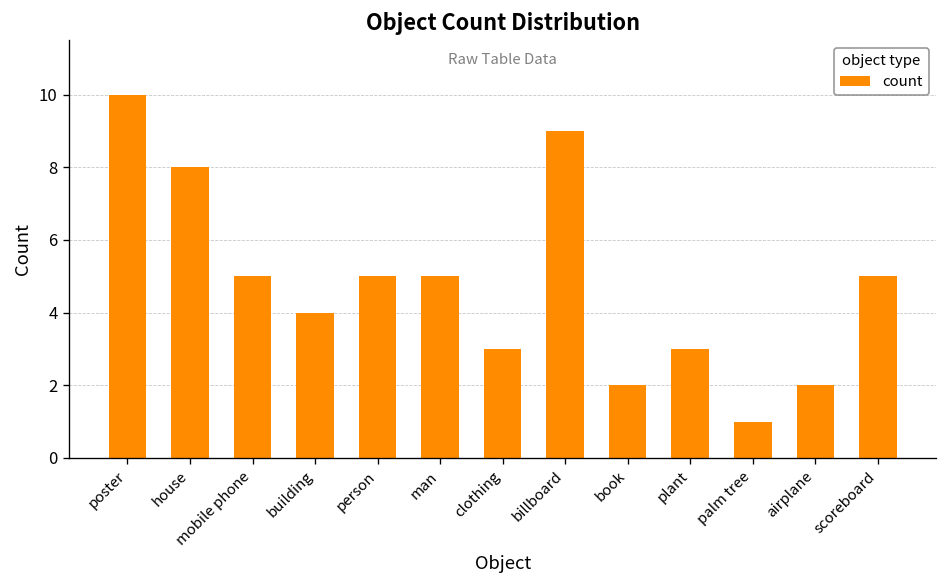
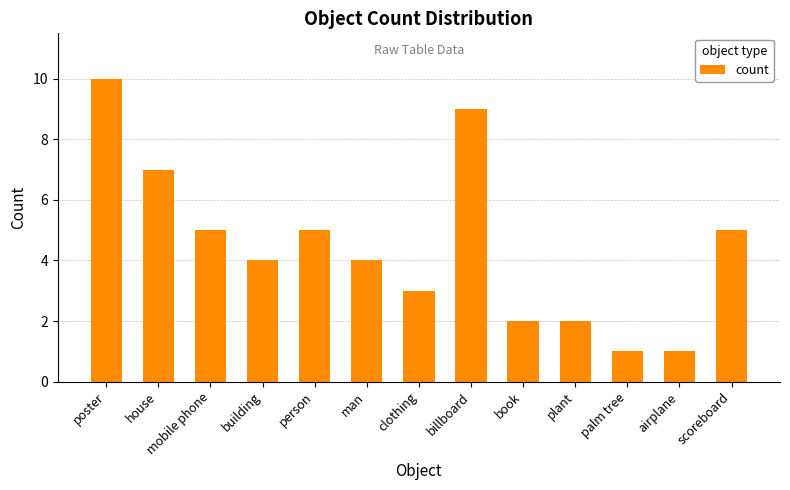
house: 8 -> 7
man: 5 -> 4
plant: 3 -> 2
airplane: 2 -> 1
